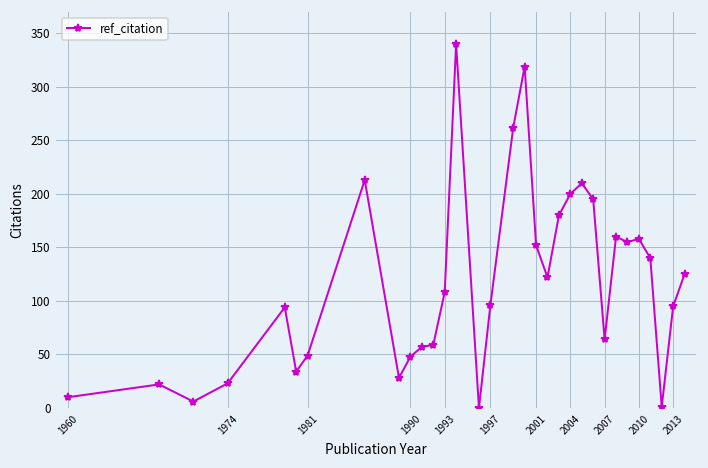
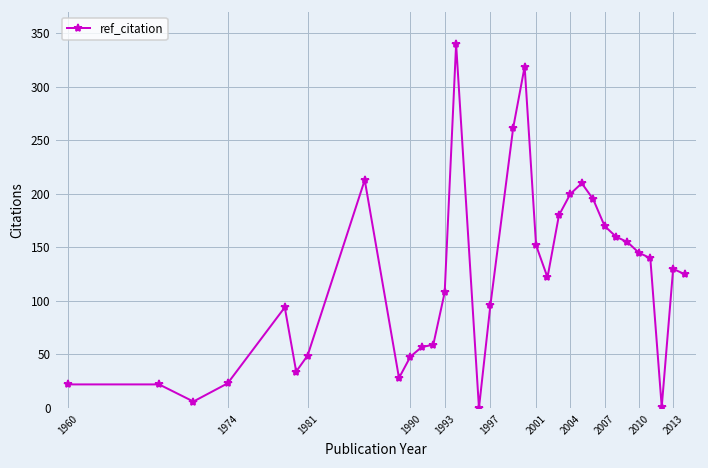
1960: 10 -> 20
2007: 60 -> 170
2010: 160 -> 150
2013: 100 -> 130
